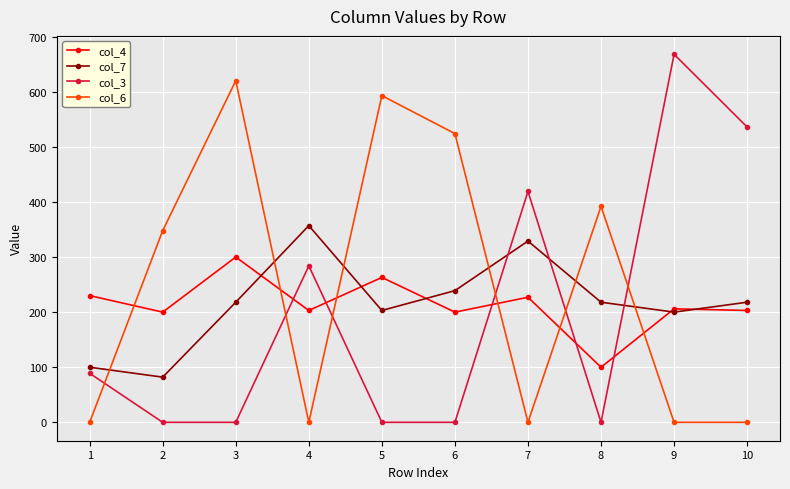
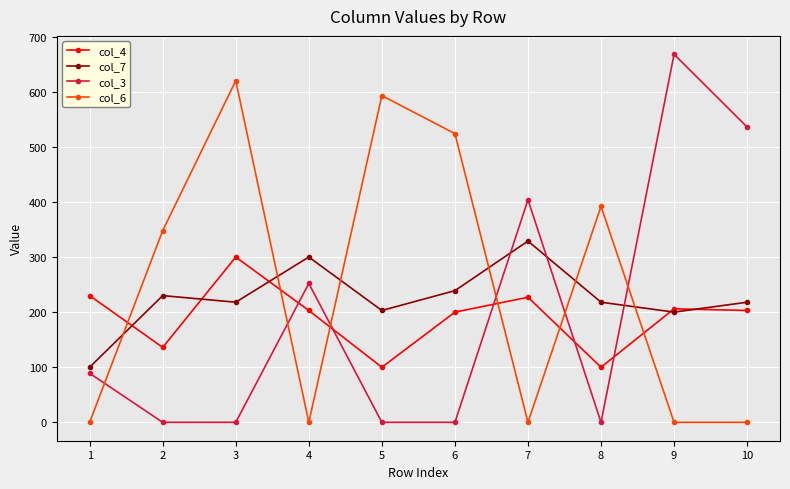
col_4, 2: 200 -> 140
col_7, 2: 80 -> 230
col_7, 4: 360 -> 300
col_3, 4: 280 -> 250
col_4, 5: 260 -> 100
col_3, 7: 420 -> 400
